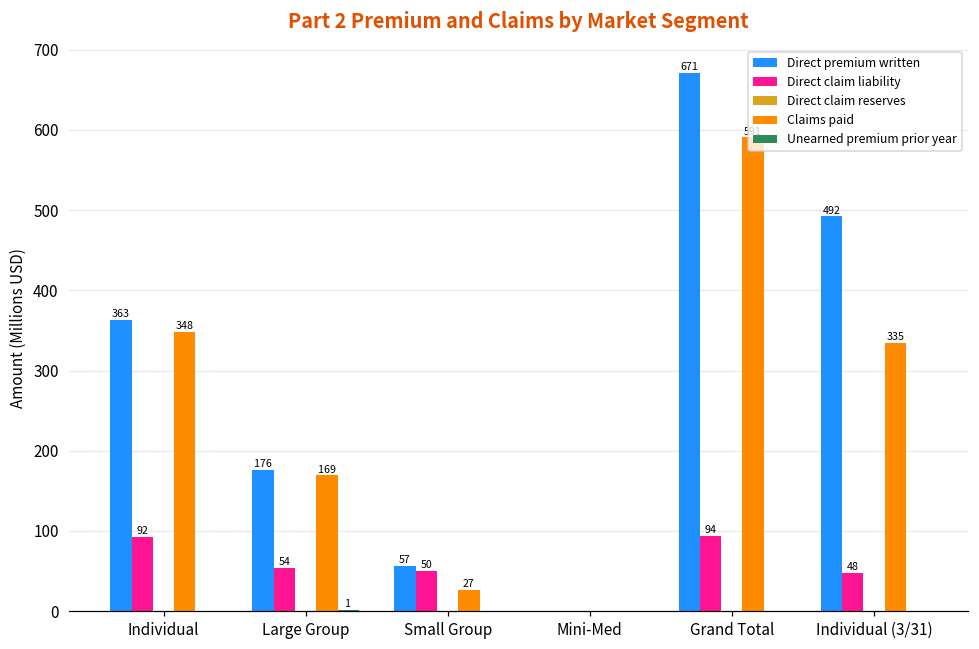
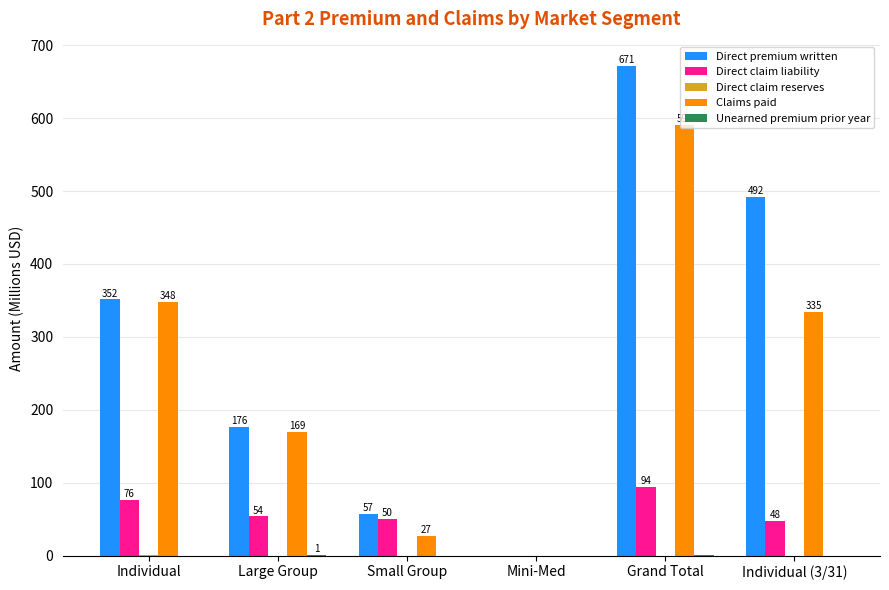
Direct premium written, Individual: 363 -> 352
Direct claim liability, Individual: 92 -> 76
